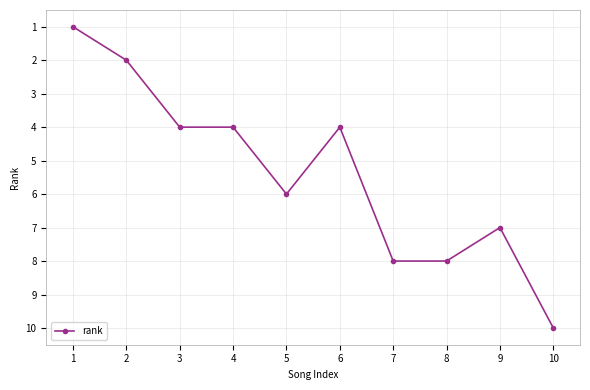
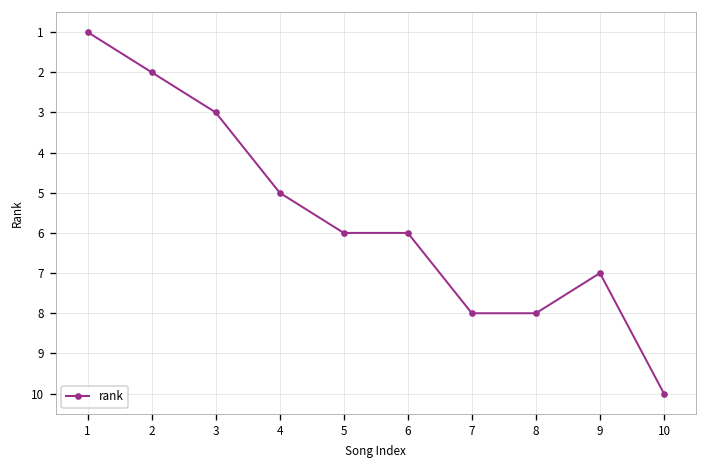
3: 4 -> 3
4: 4 -> 5
6: 4 -> 6
